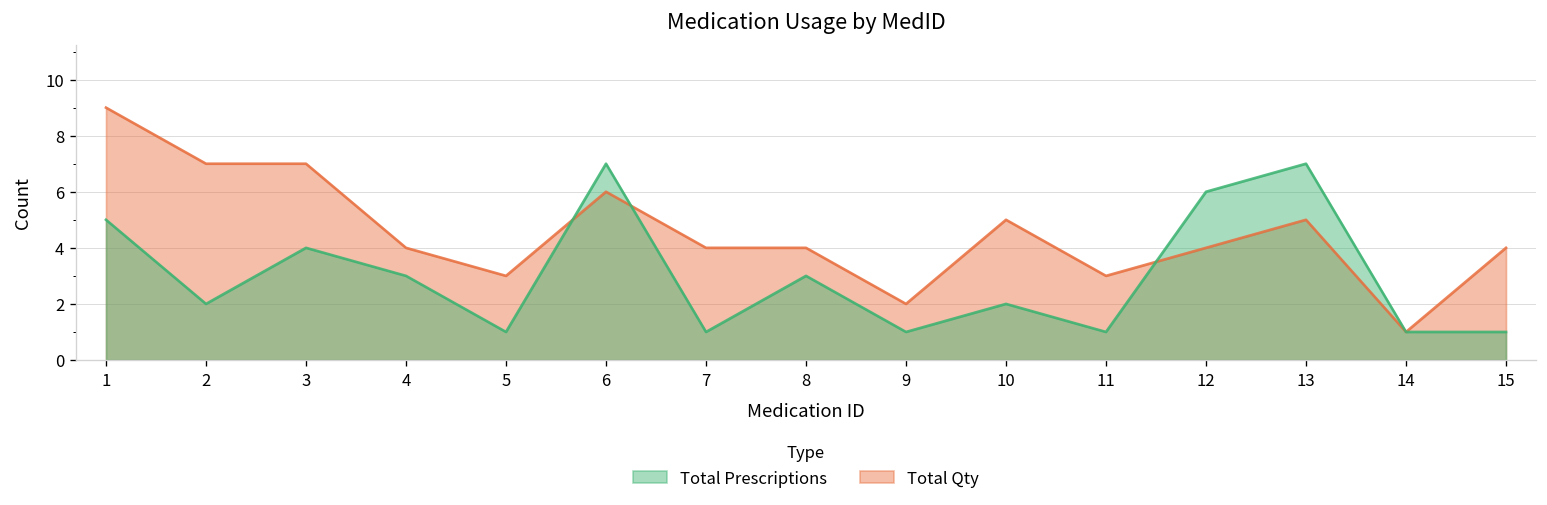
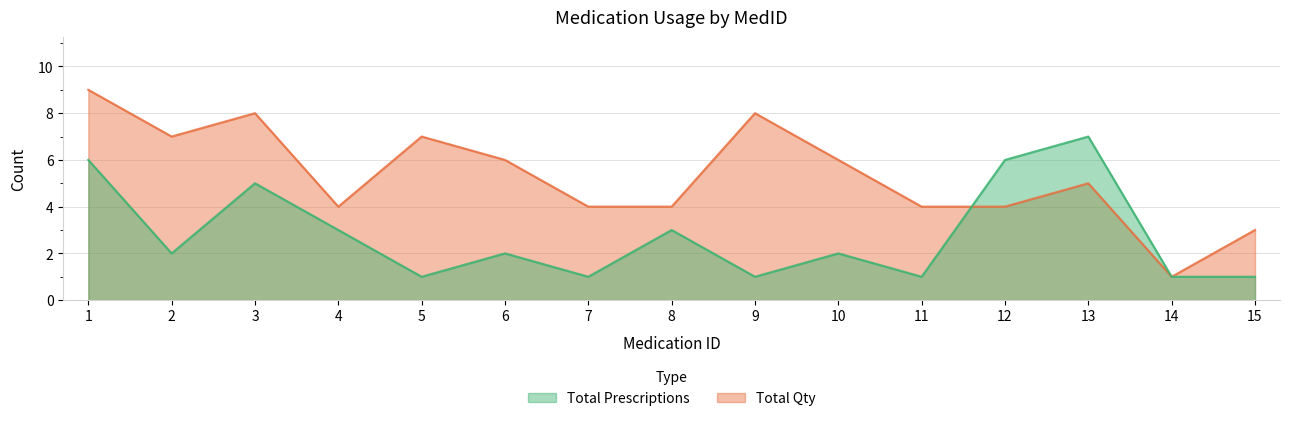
Total Prescriptions, 1: 5 -> 6
Total Qty, 3: 7 -> 8
Total Prescriptions, 3: 4 -> 5
Total Qty, 5: 3 -> 7
Total Prescriptions, 6: 7 -> 2
Total Qty, 9: 2 -> 8
Total Qty, 10: 5 -> 6
Total Qty, 11: 3 -> 4
Total Qty, 15: 4 -> 3
